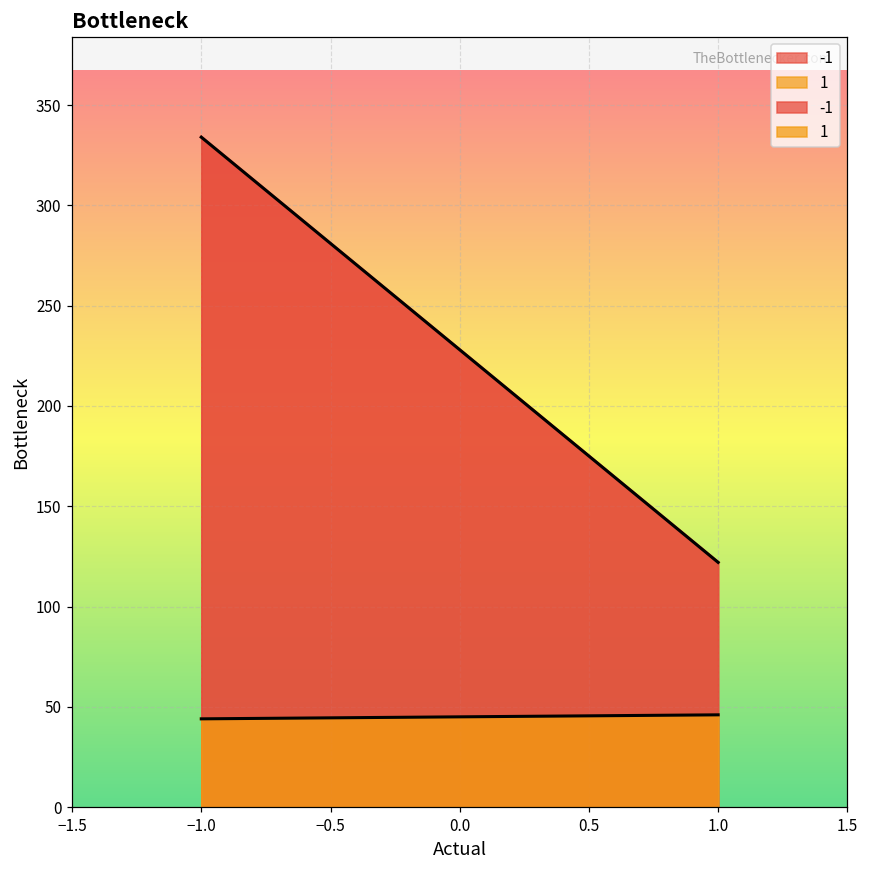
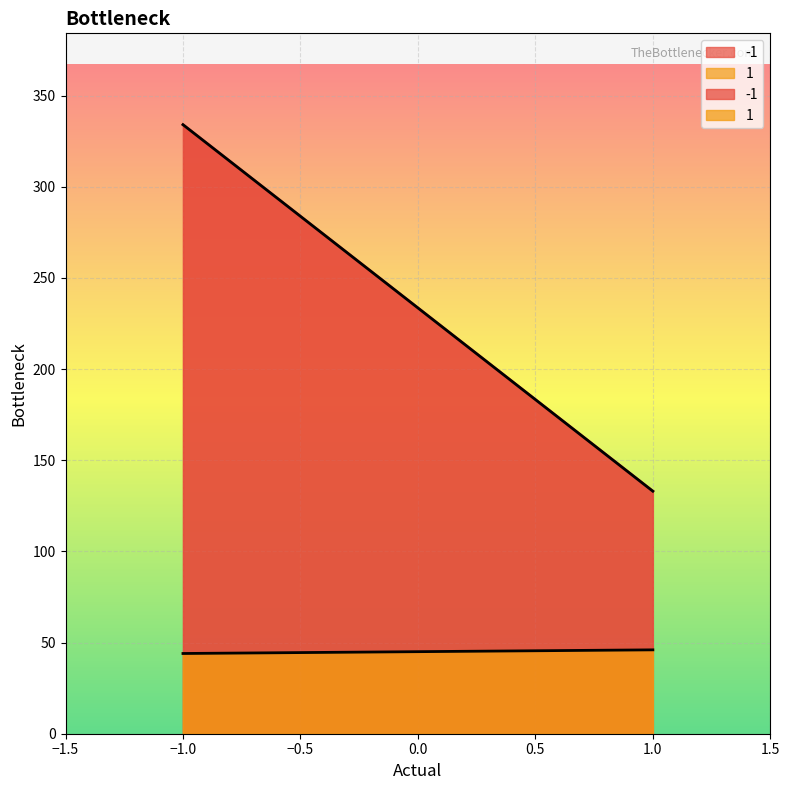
-1, 1.0: 122 -> 133
